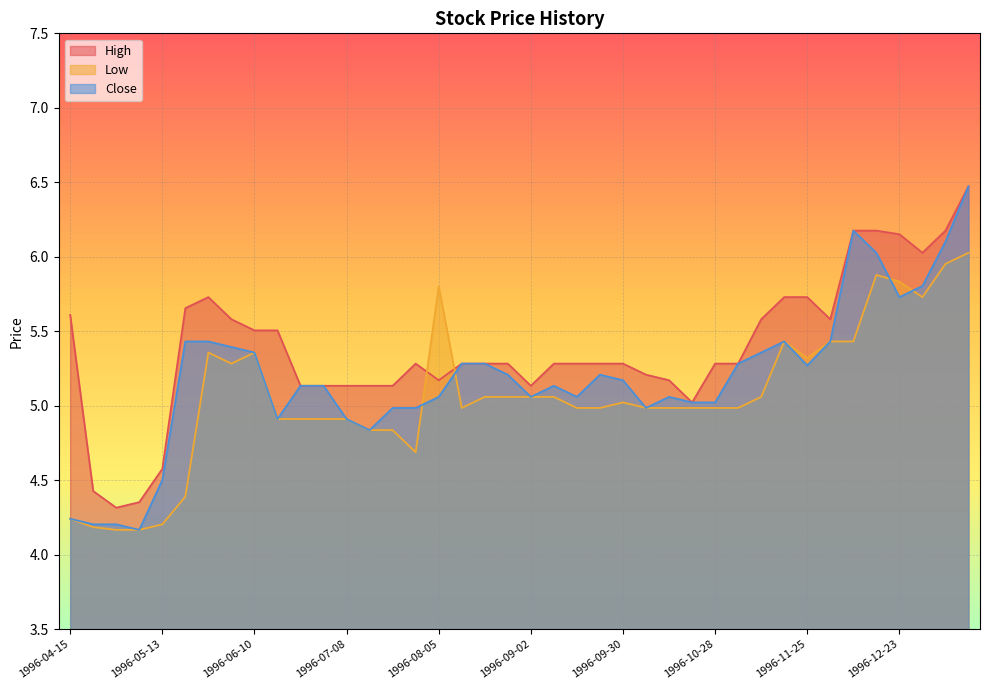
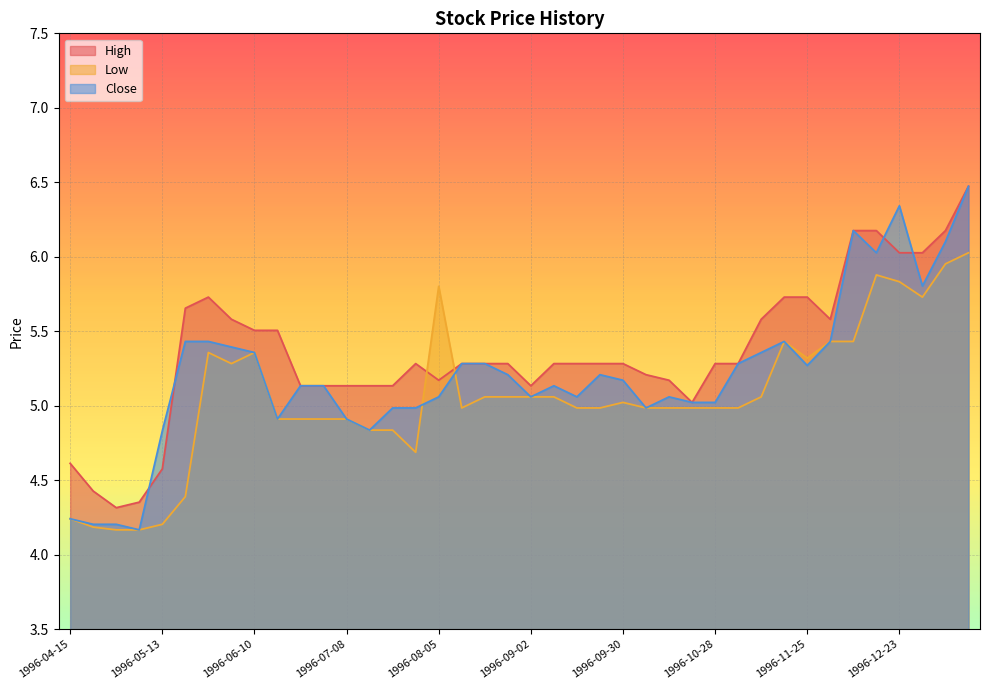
High, 1996-04-15: 5.61 -> 4.61
Close, 1996-05-13: 4.50 -> 4.83
High, 1996-12-23: 6.15 -> 6.03
Close, 1996-12-23: 5.73 -> 6.34
